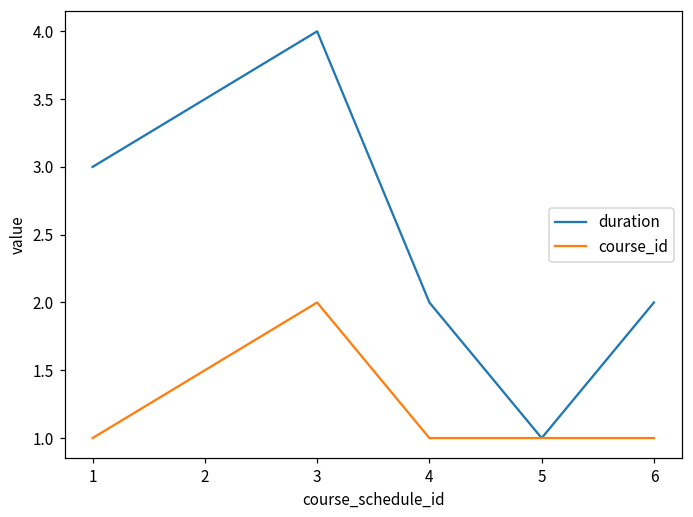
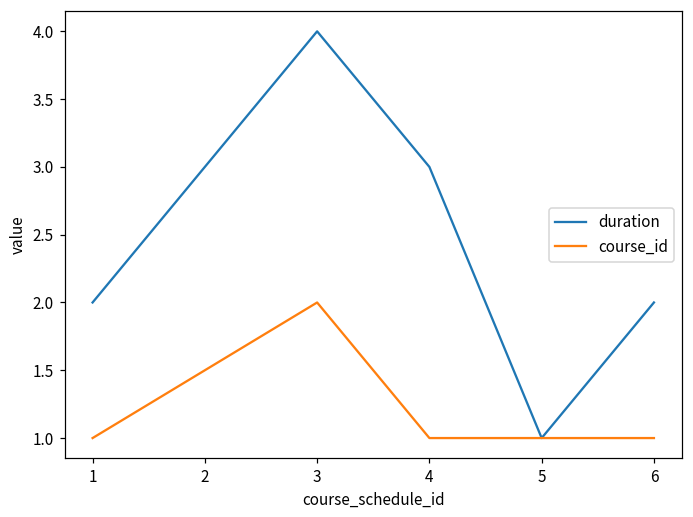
duration, 1: 3 -> 2
duration, 4: 2 -> 3
